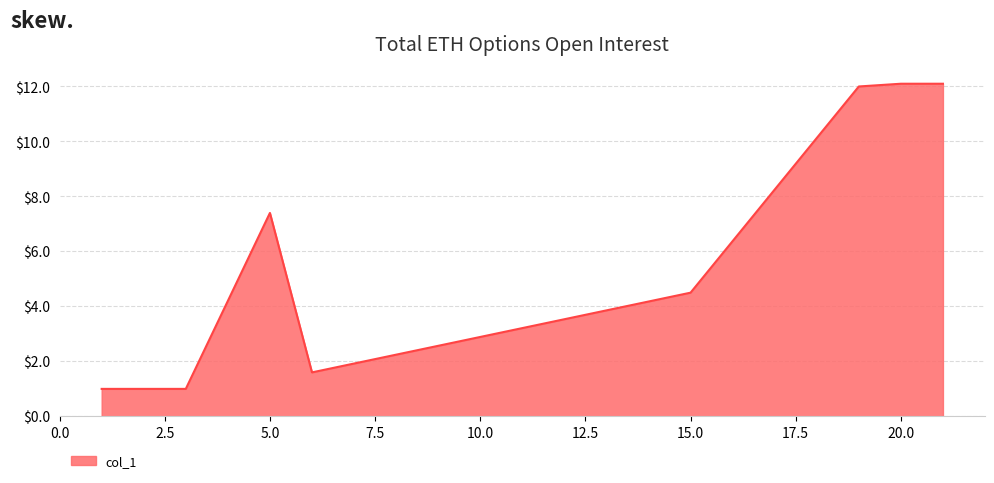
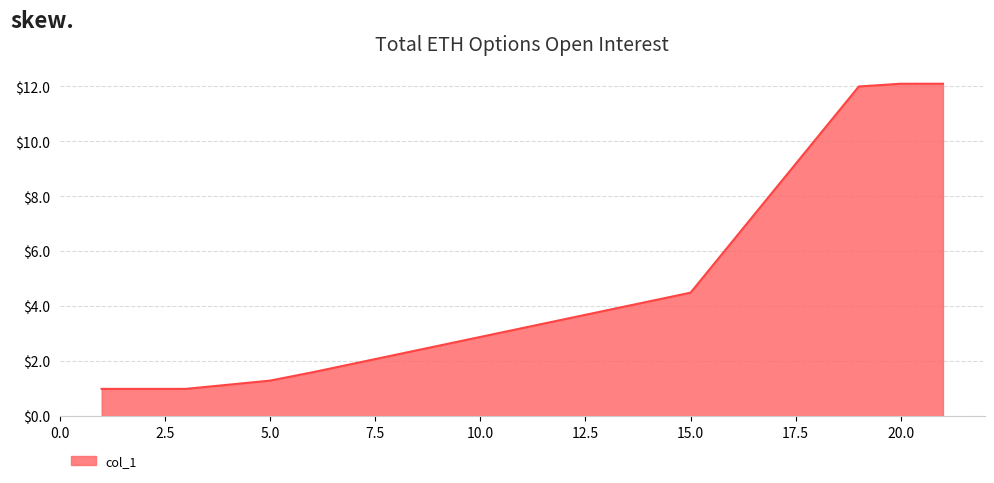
5.0: $7.4 -> $1.3
